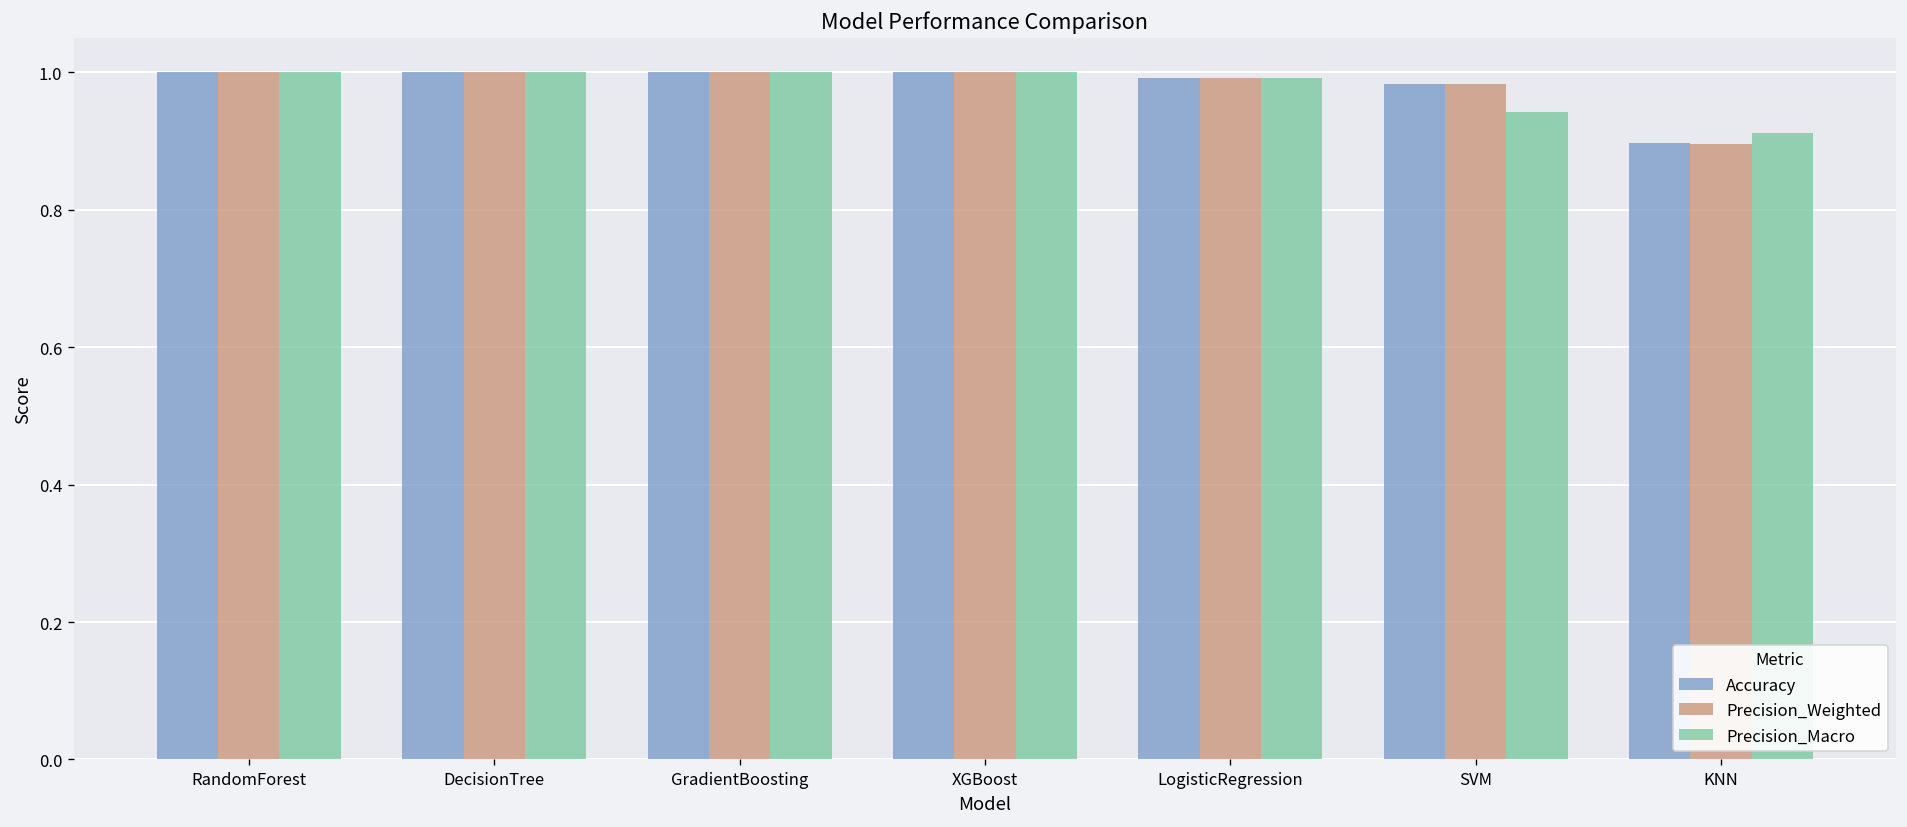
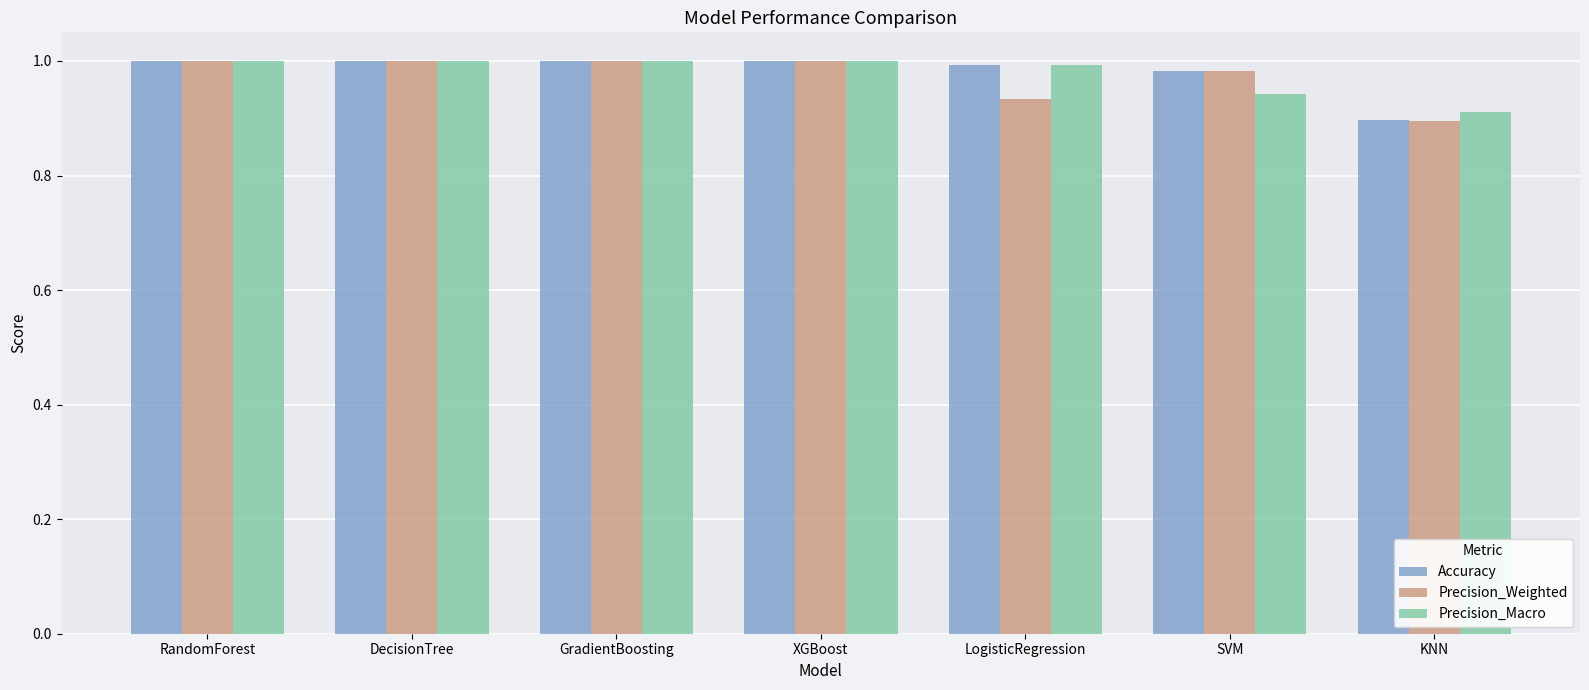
Precision_Weighted, LogisticRegression: 0.99 -> 0.93
